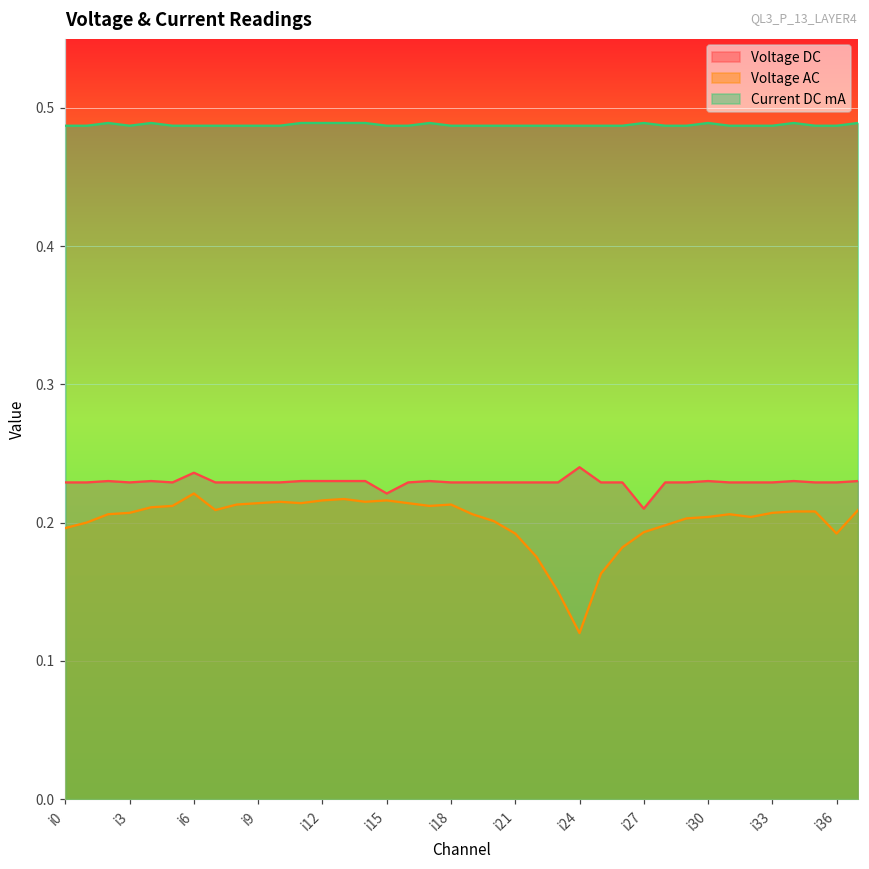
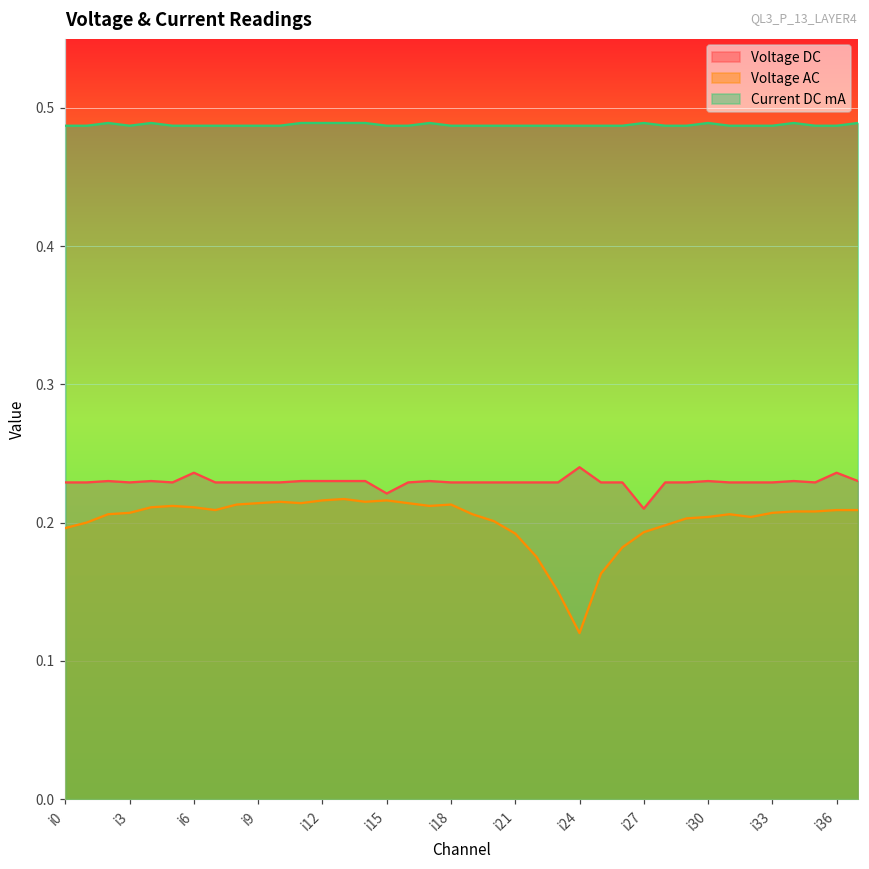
Voltage AC, i6: 0.221 -> 0.211
Voltage DC, i36: 0.229 -> 0.236
Voltage AC, i36: 0.192 -> 0.209
